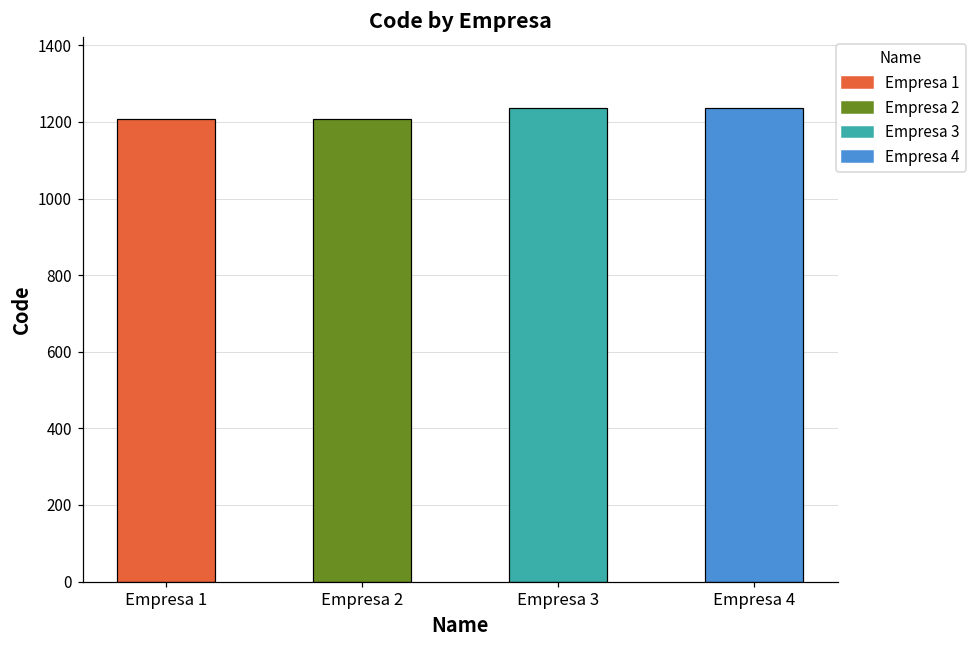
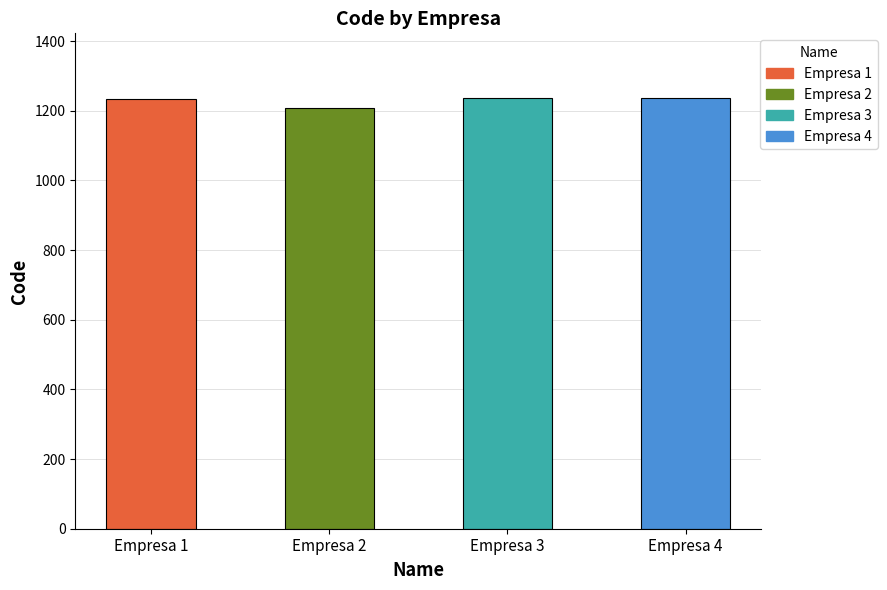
Empresa 1: 1210 -> 1230
